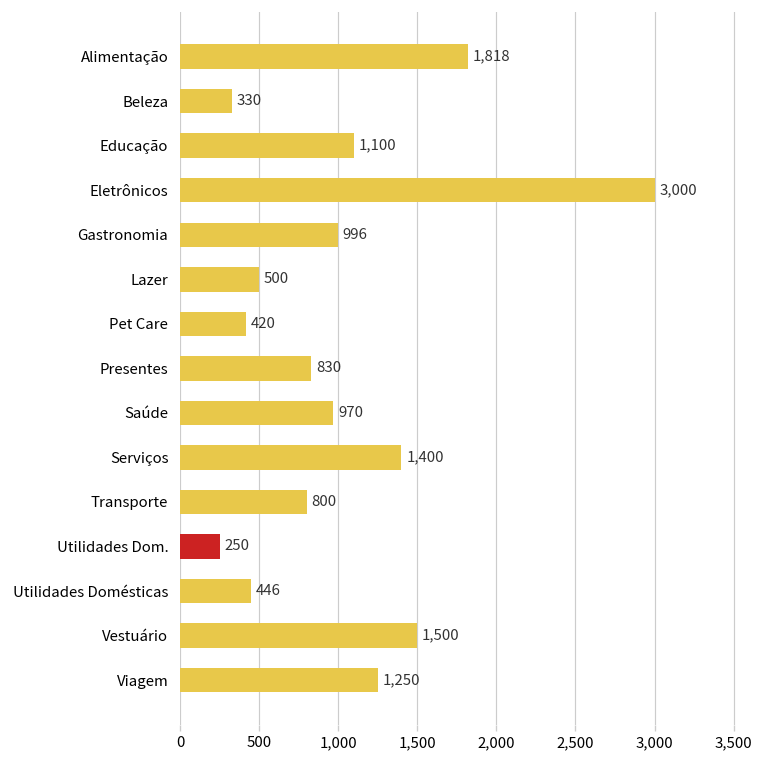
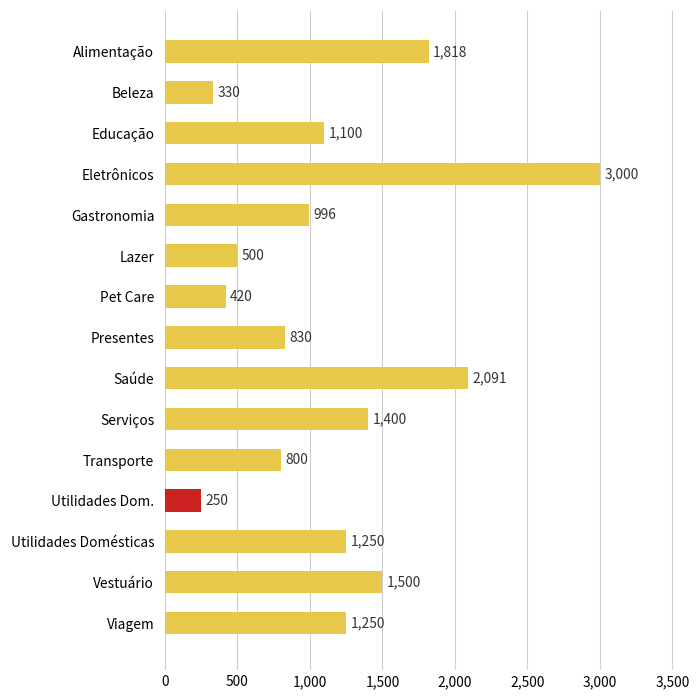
Saúde: 970 -> 2,091
Utilidades Domésticas: 446 -> 1,250
